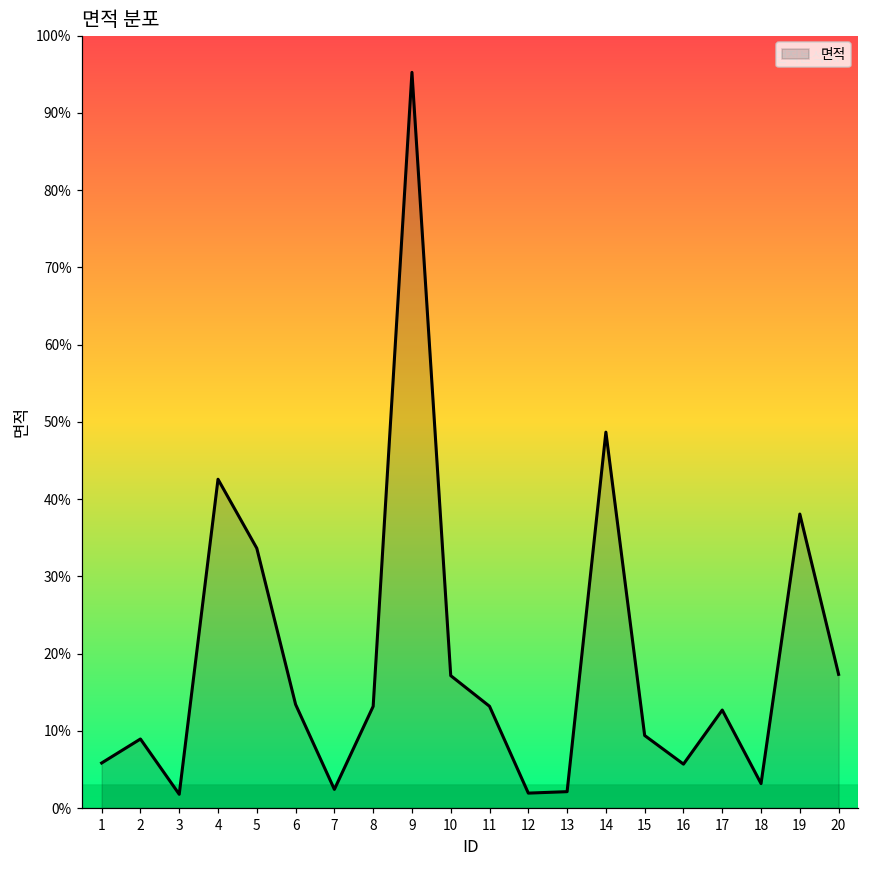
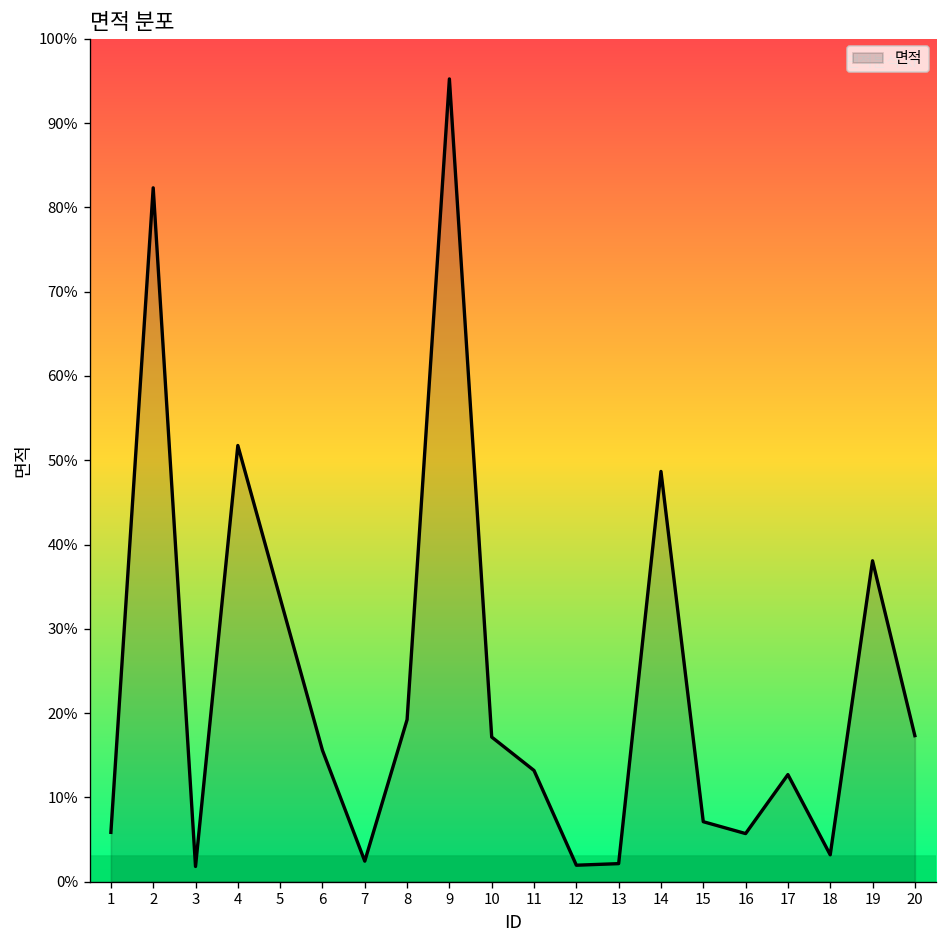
2: 9% -> 82%
4: 43% -> 52%
6: 13% -> 16%
8: 13% -> 19%
15: 9% -> 7%
